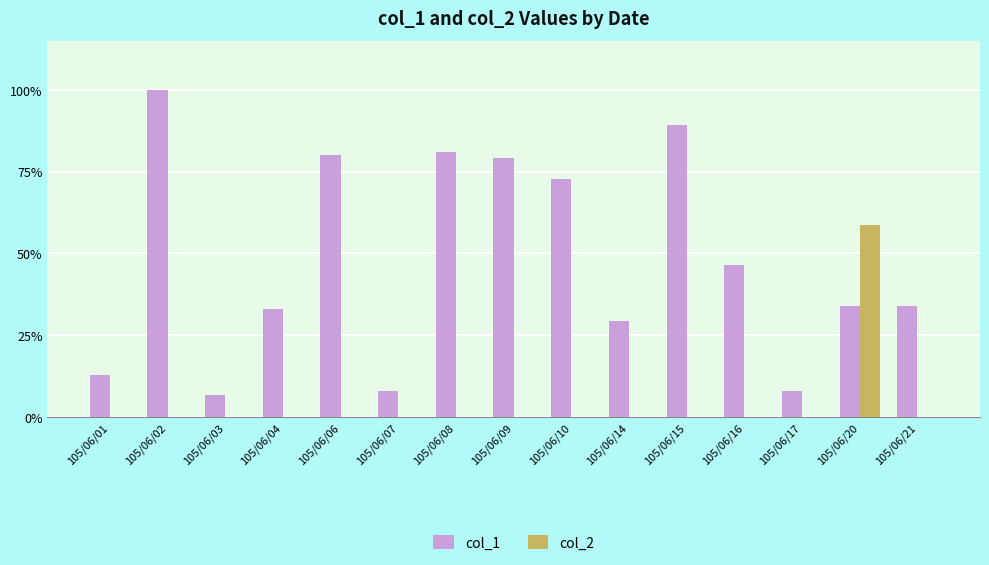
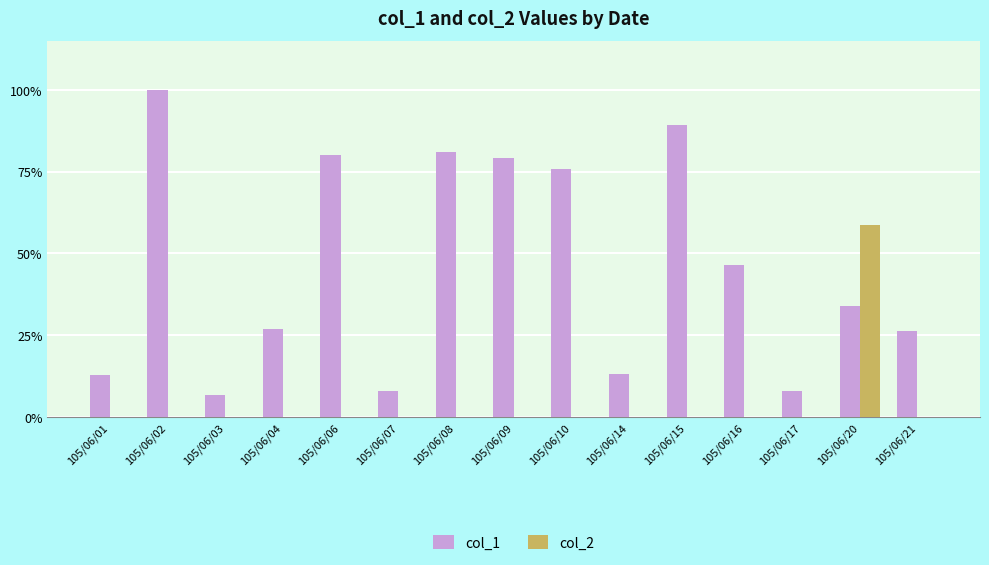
col_1, 105/06/04: 33% -> 27%
col_1, 105/06/10: 73% -> 76%
col_1, 105/06/14: 29% -> 13%
col_1, 105/06/21: 34% -> 26%
